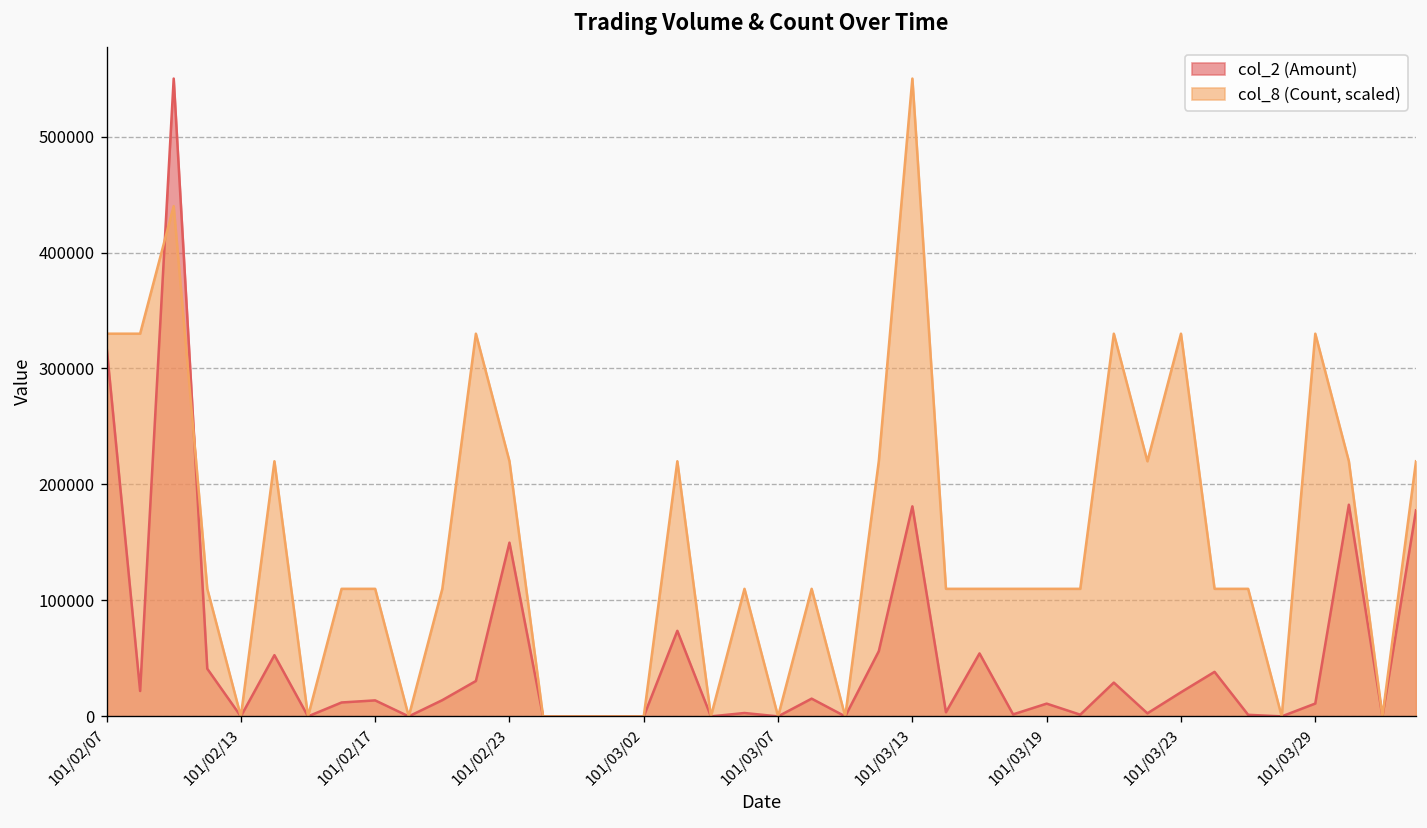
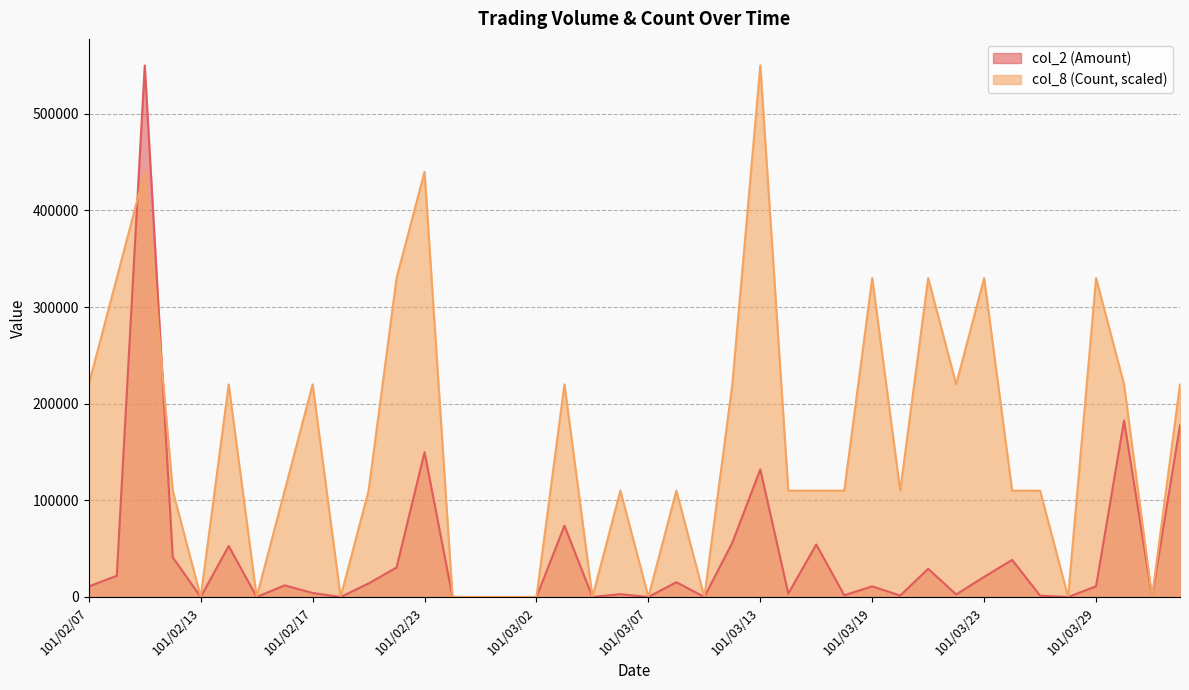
col_2 (Amount), 101/02/07: 320000 -> 10000
col_8 (Count, scaled), 101/02/07: 330000 -> 220000
col_2 (Amount), 101/02/17: 10000 -> 0
col_8 (Count, scaled), 101/02/17: 110000 -> 220000
col_8 (Count, scaled), 101/02/23: 220000 -> 440000
col_2 (Amount), 101/03/13: 180000 -> 130000
col_8 (Count, scaled), 101/03/19: 110000 -> 330000
